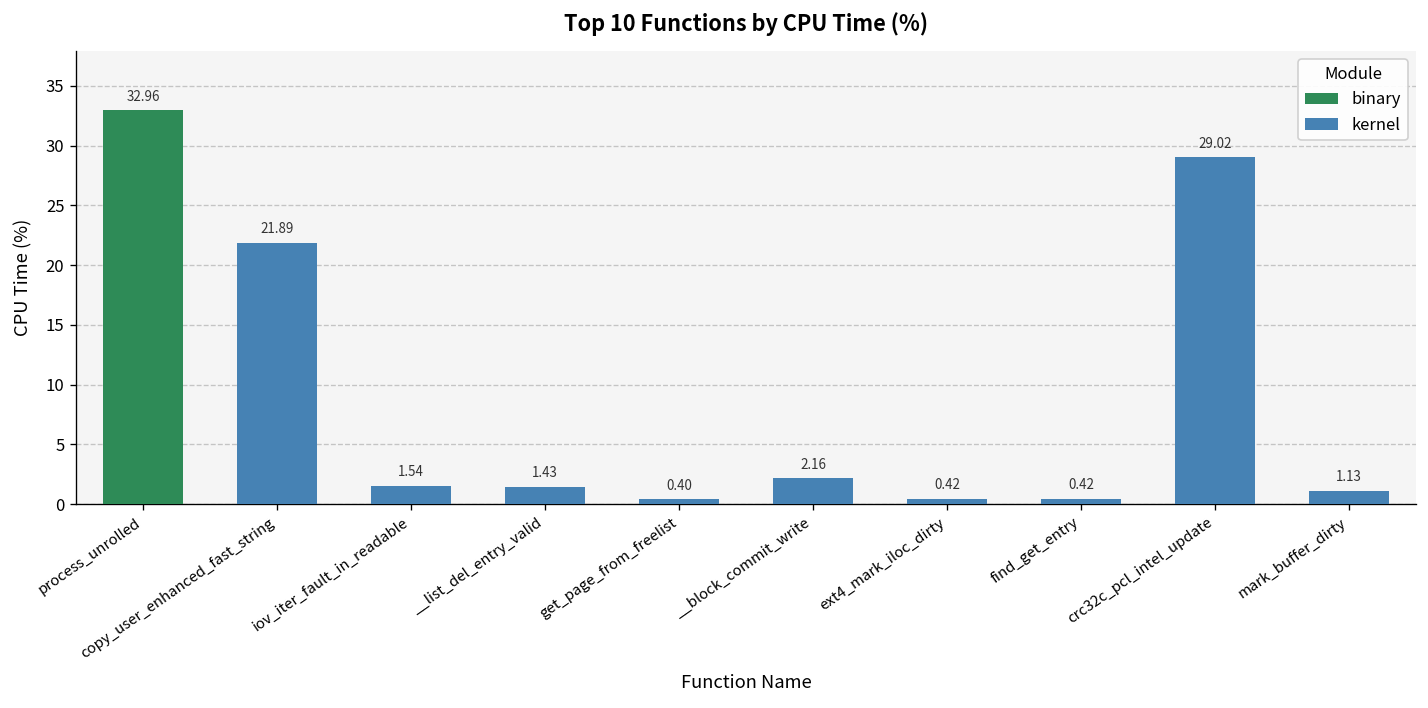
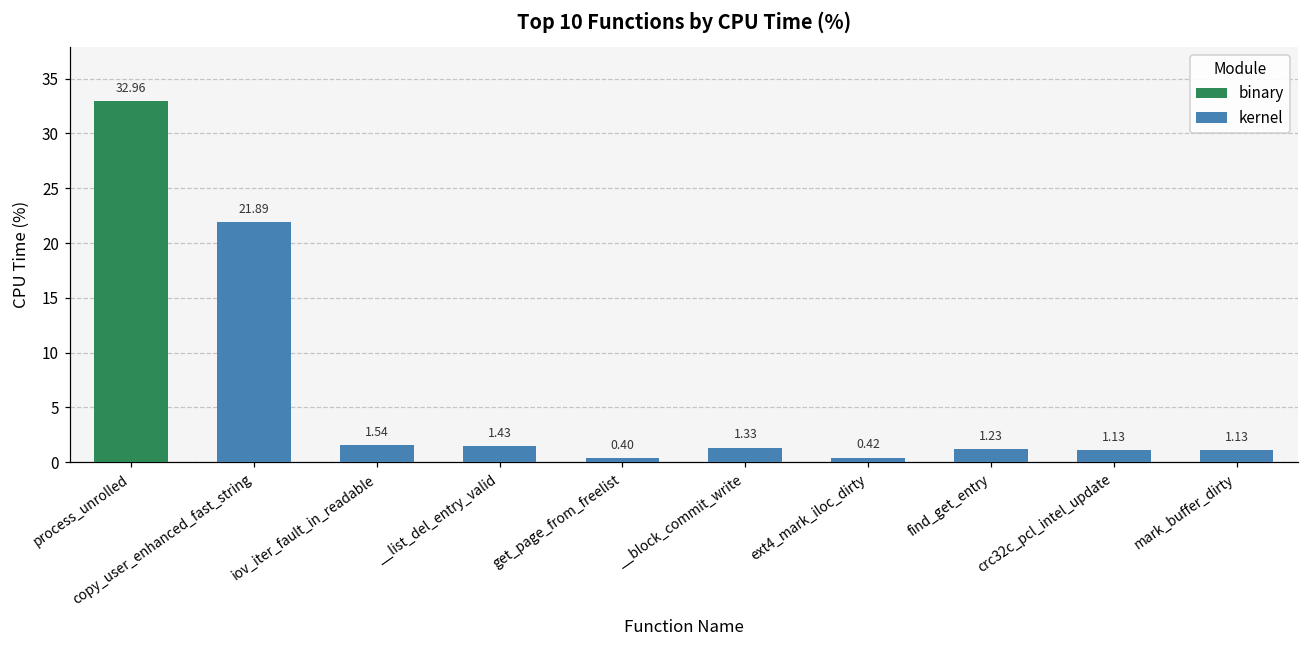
kernel, __block_commit_write: 2.16 -> 1.33
kernel, find_get_entry: 0.42 -> 1.23
kernel, crc32c_pcl_intel_update: 29.02 -> 1.13
